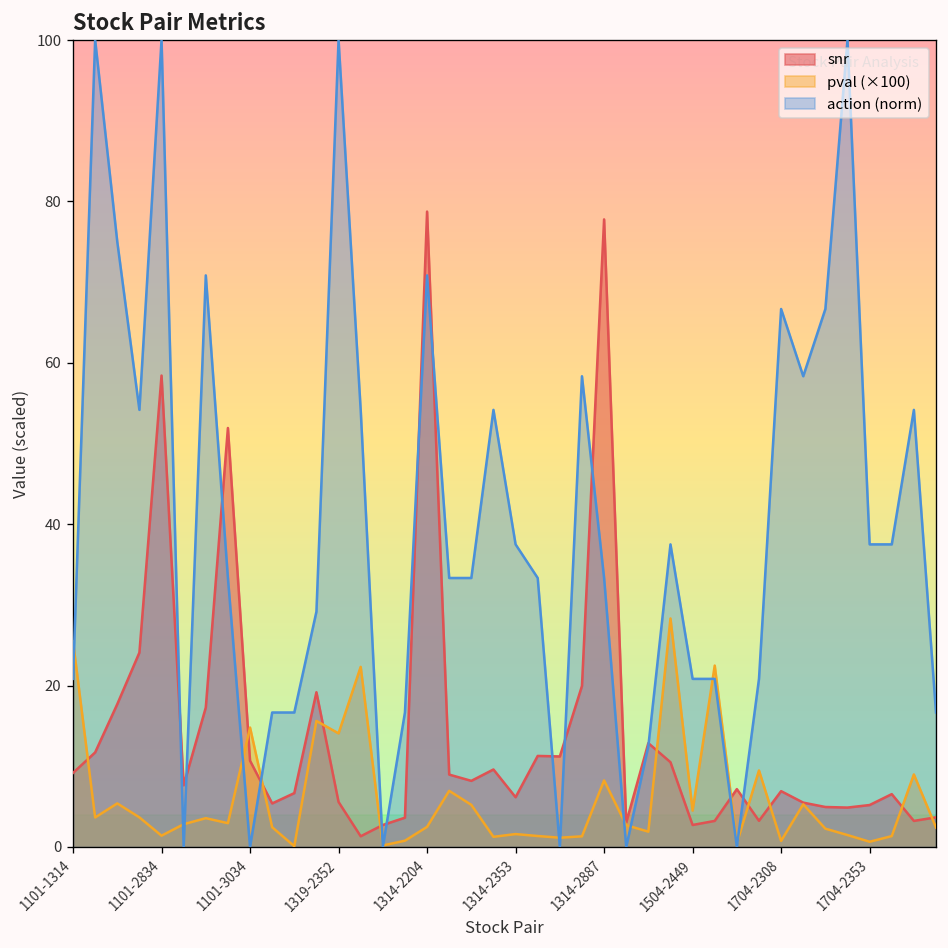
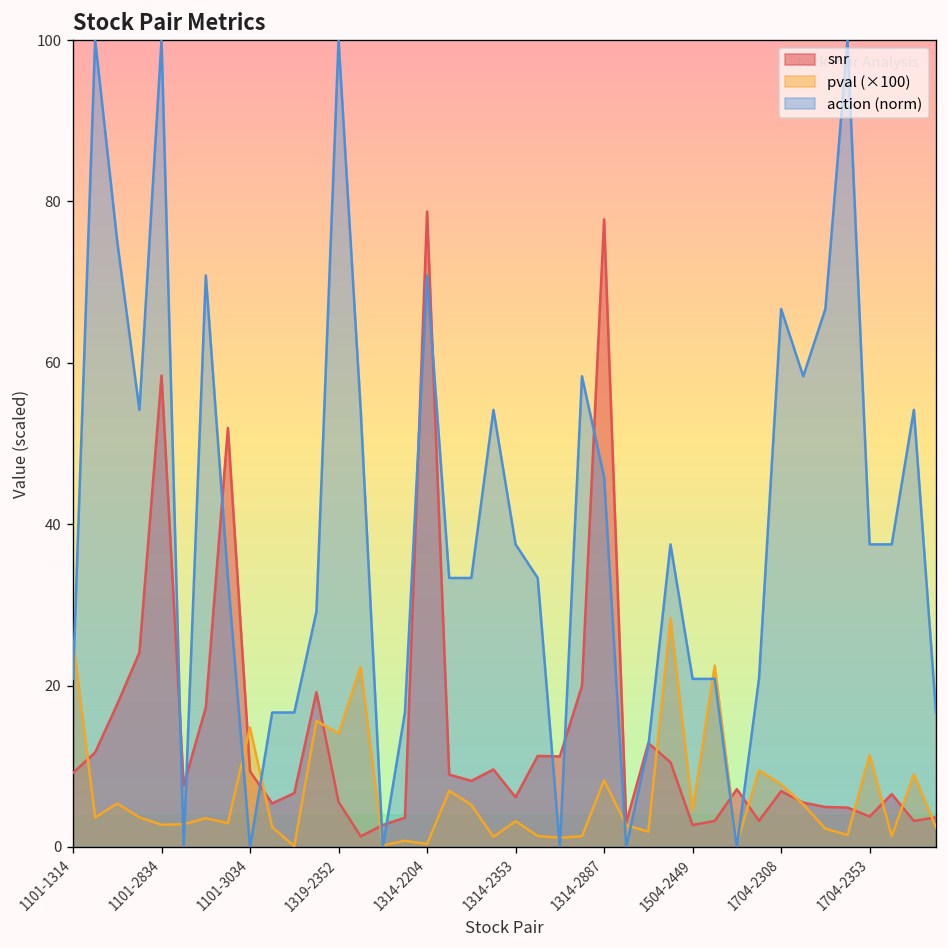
pval (×100), 1101-2834: 1 -> 3
snr, 1101-3034: 11 -> 9
pval (×100), 1314-2204: 2 -> 0
pval (×100), 1314-2353: 2 -> 3
action (norm), 1314-2887: 33 -> 46
pval (×100), 1704-2308: 1 -> 8
snr, 1704-2353: 5 -> 4
pval (×100), 1704-2353: 1 -> 11
